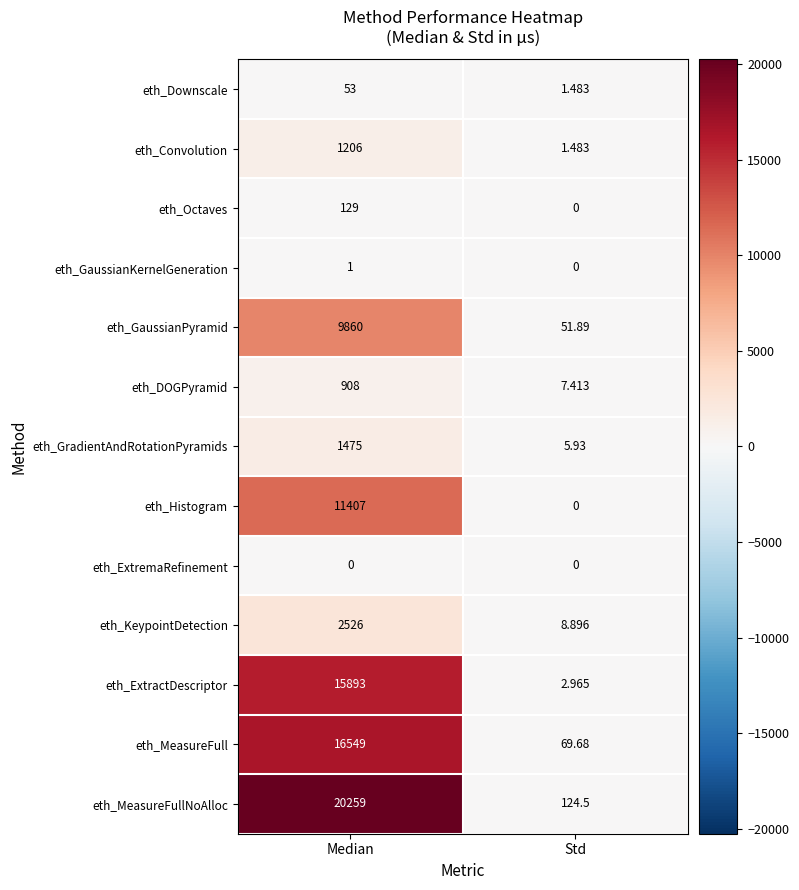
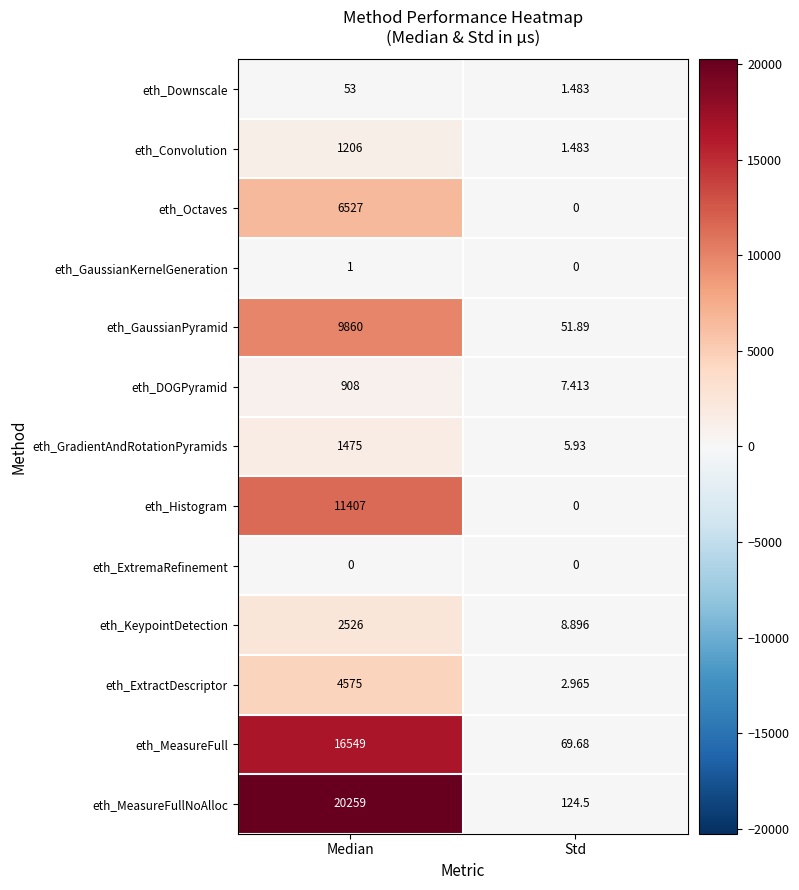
eth_Octaves, Median: 129 -> 6527
eth_ExtractDescriptor, Median: 15893 -> 4575
